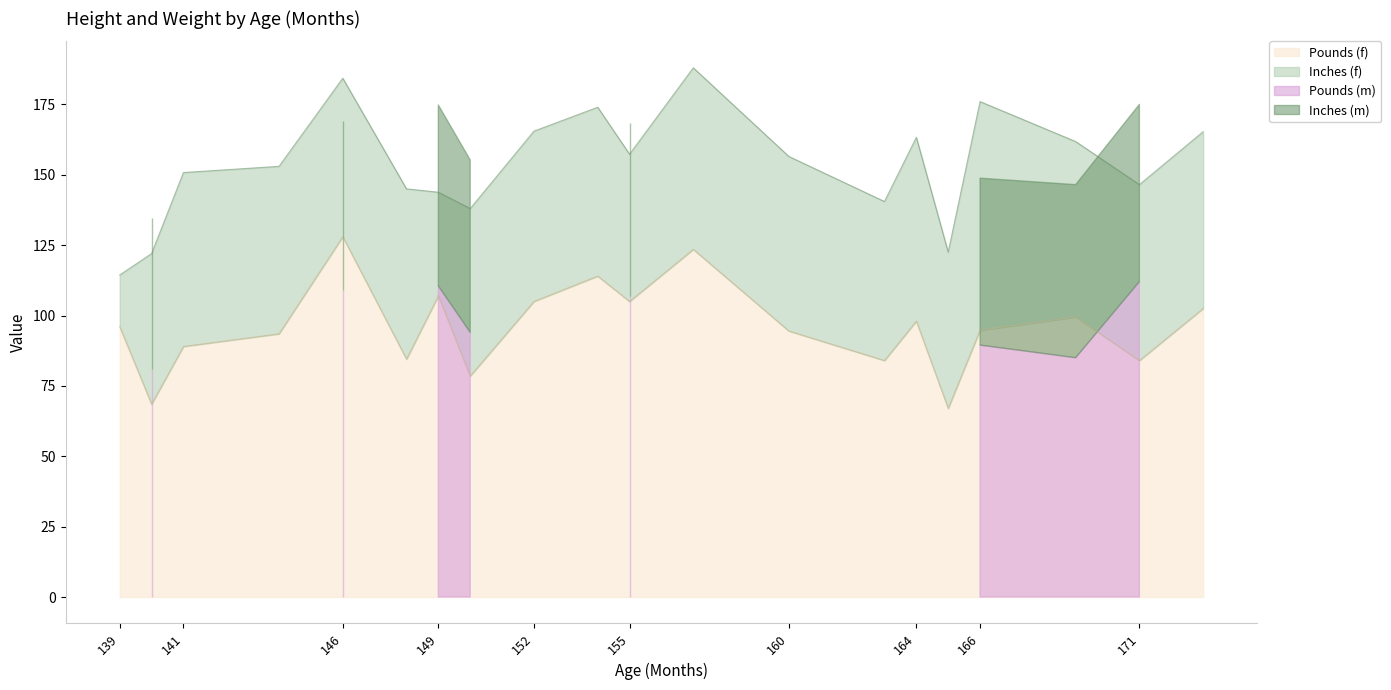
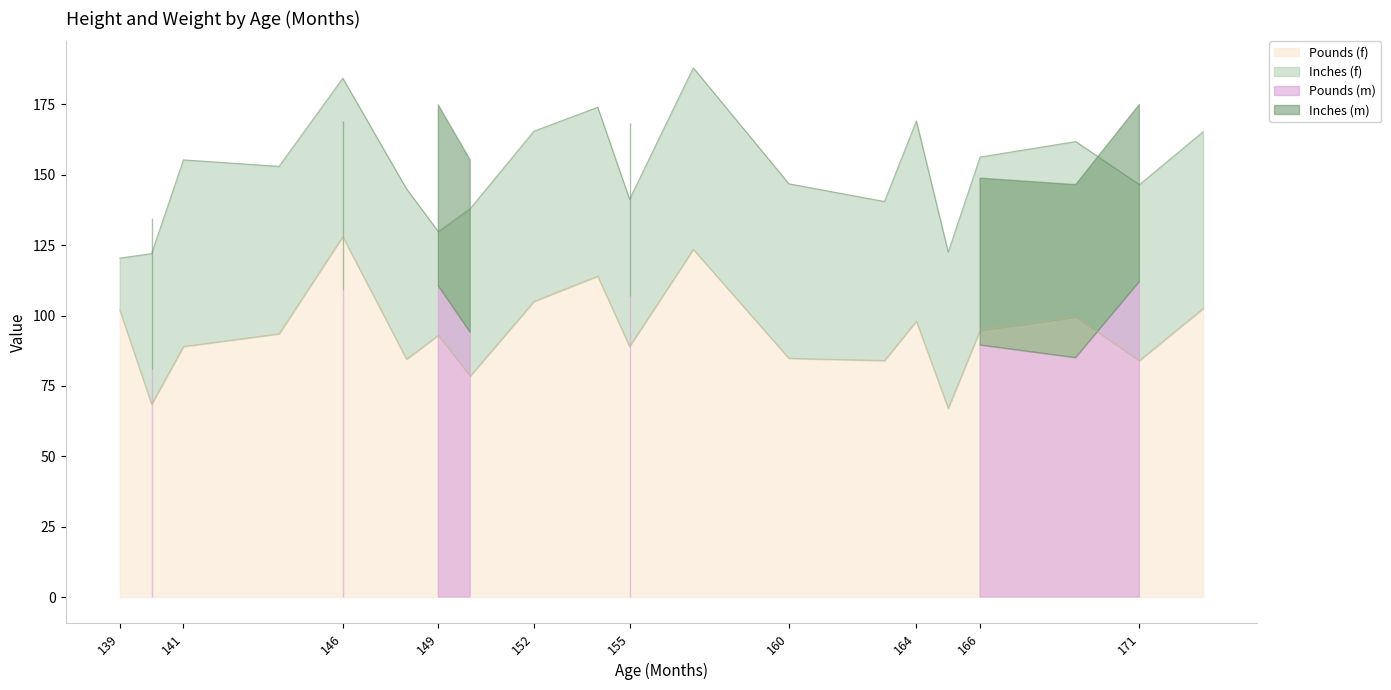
Pounds (f), 139: 96 -> 102
Inches (f), 141: 62 -> 66
Pounds (f), 149: 107 -> 93
Pounds (f), 155: 105 -> 89
Pounds (f), 160: 95 -> 85
Inches (f), 164: 65 -> 71
Inches (f), 166: 81 -> 62
